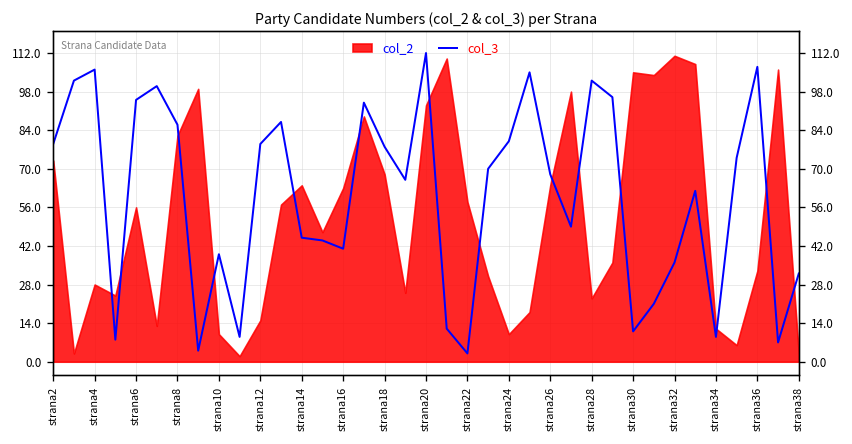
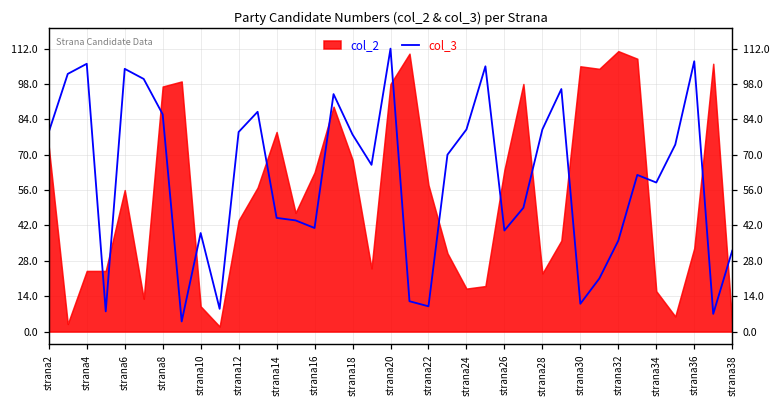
col_2, strana4: 28 -> 24
col_3, strana6: 95 -> 104
col_2, strana8: 82 -> 97
col_2, strana12: 15 -> 44
col_2, strana14: 64 -> 79
col_2, strana20: 93 -> 98
col_3, strana22: 3 -> 10
col_2, strana24: 10 -> 17
col_3, strana26: 68 -> 40
col_3, strana28: 102 -> 80
col_3, strana34: 9 -> 59
col_2, strana34: 12 -> 16
